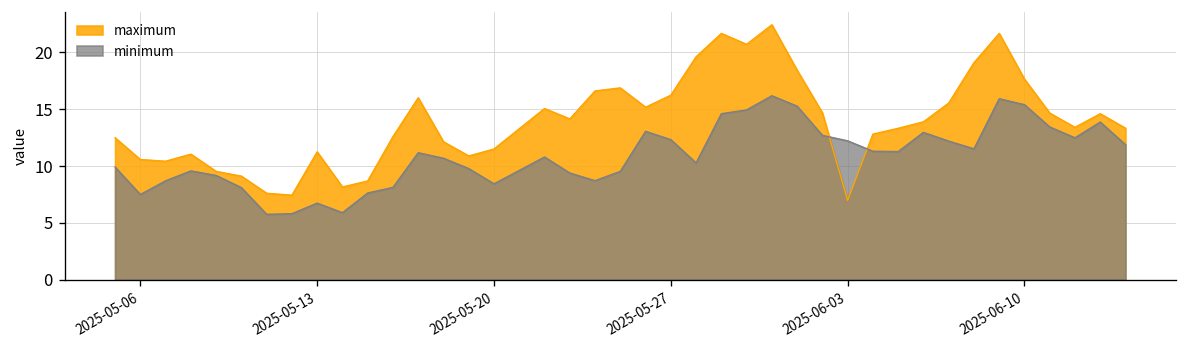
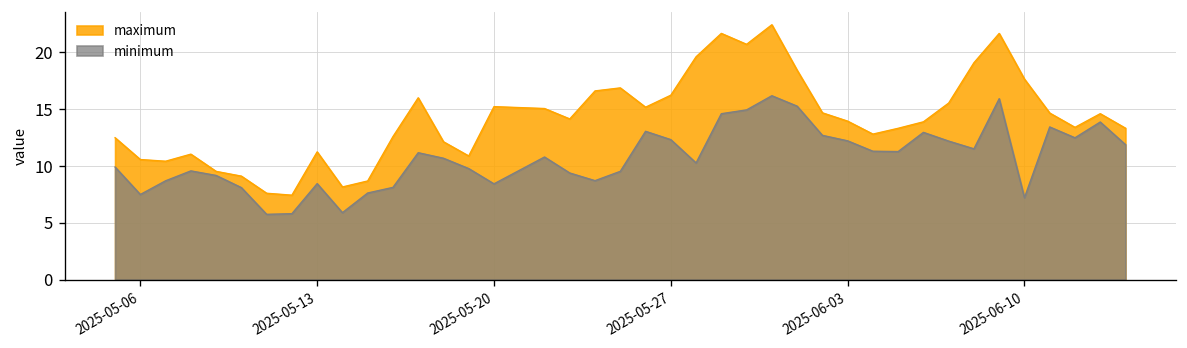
minimum, 2025-05-13: 7 -> 8
maximum, 2025-05-20: 11 -> 15
maximum, 2025-06-03: 7 -> 14
minimum, 2025-06-10: 15 -> 7
